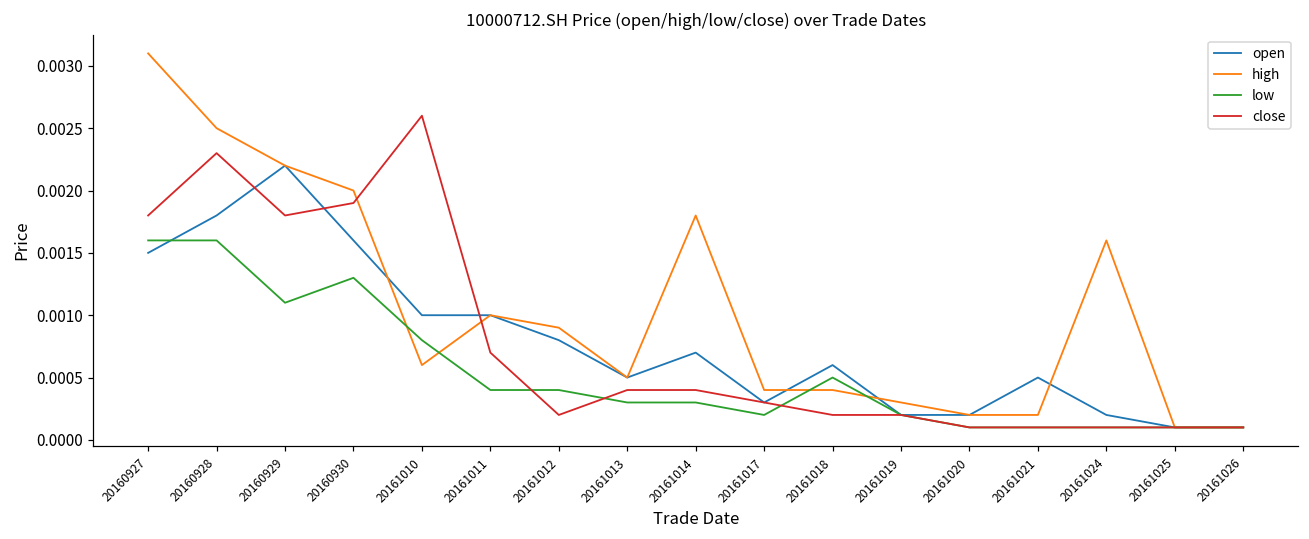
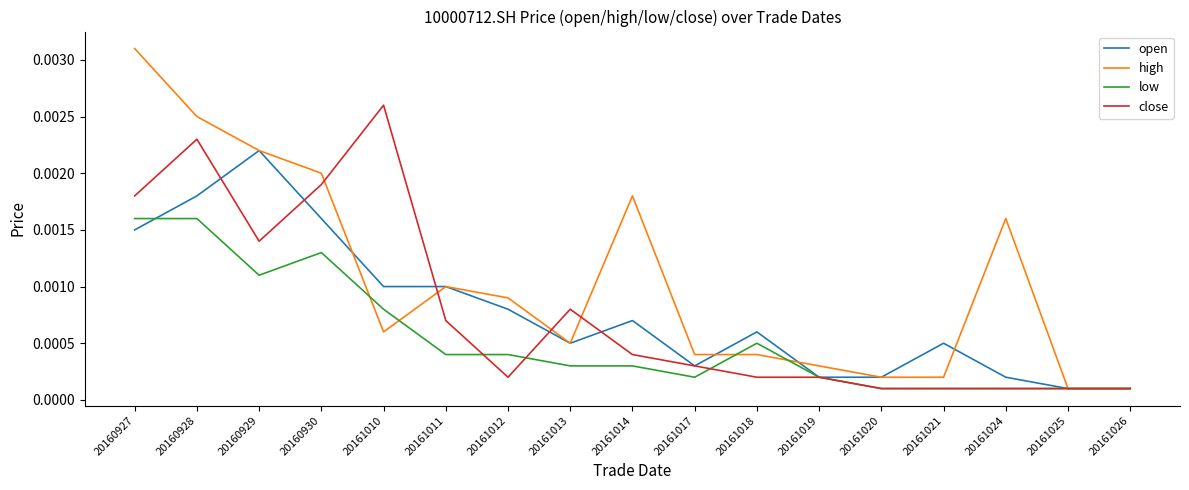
close, 20160929: 0.0018 -> 0.0014
close, 20161013: 0.0004 -> 0.0008
